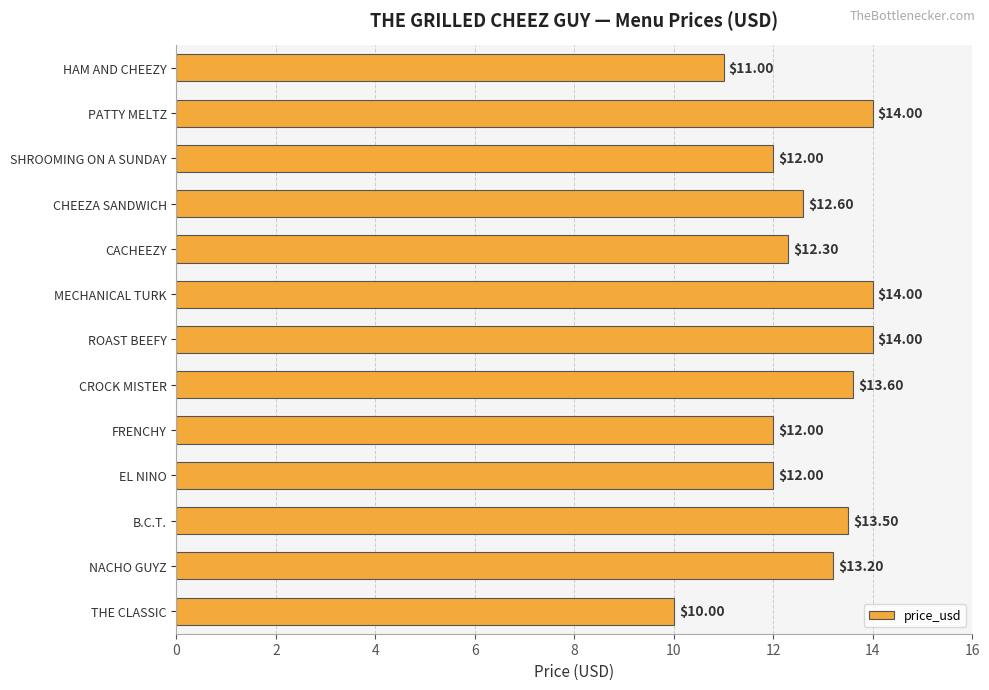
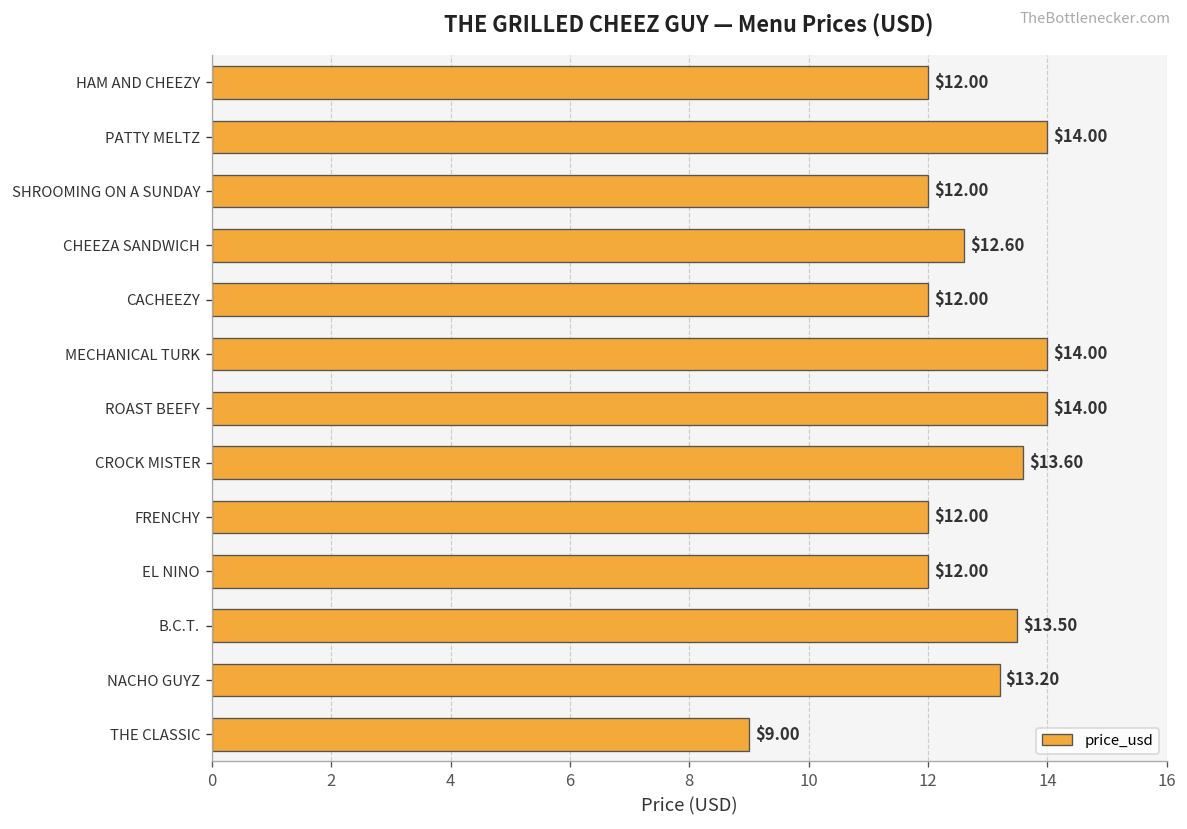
HAM AND CHEEZY: $11.00 -> $12.00
CACHEEZY: $12.30 -> $12.00
THE CLASSIC: $10.00 -> $9.00
